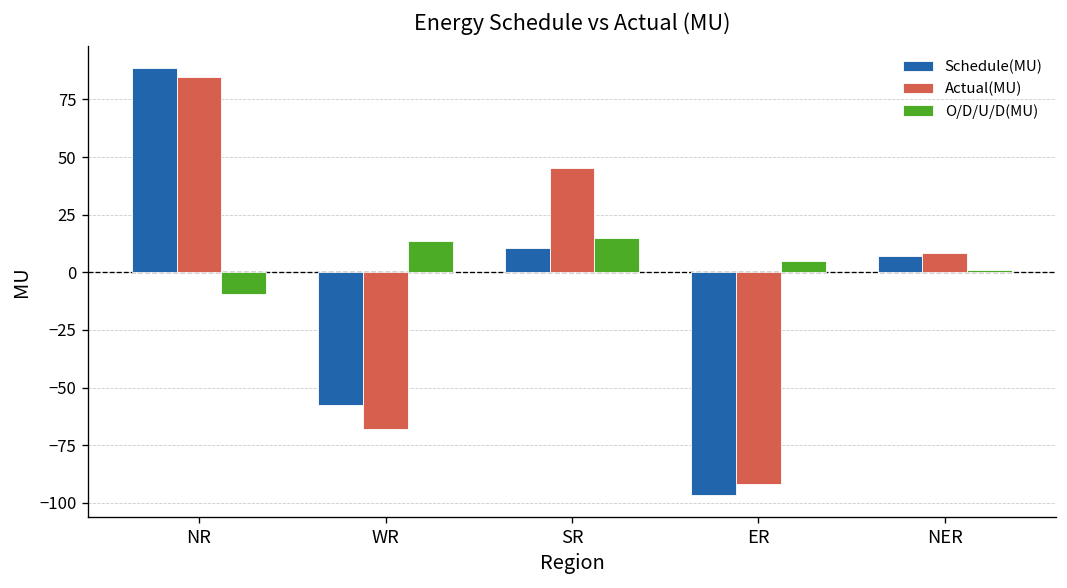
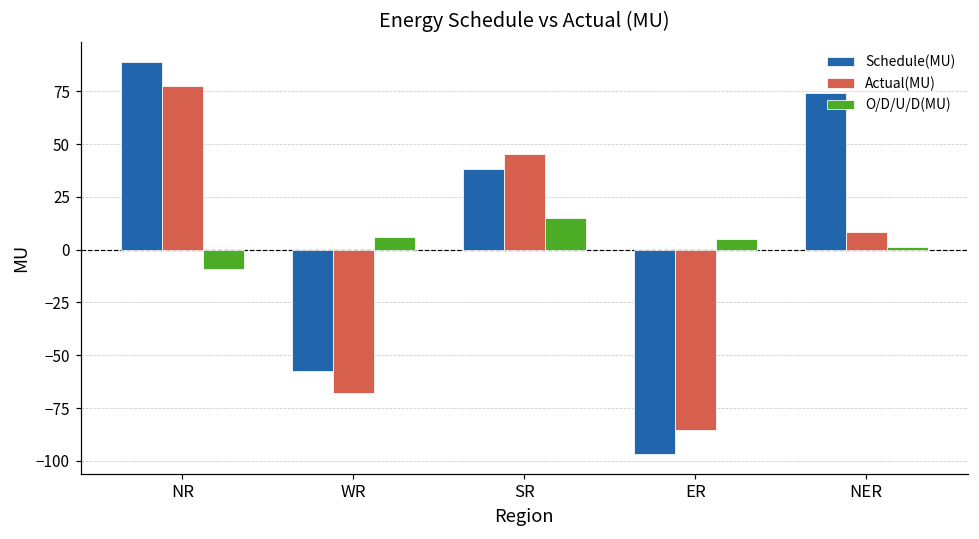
Actual(MU), NR: 85 -> 78
O/D/U/D(MU), WR: 14 -> 6
Schedule(MU), SR: 11 -> 38
Actual(MU), ER: -92 -> -85
Schedule(MU), NER: 7 -> 74
